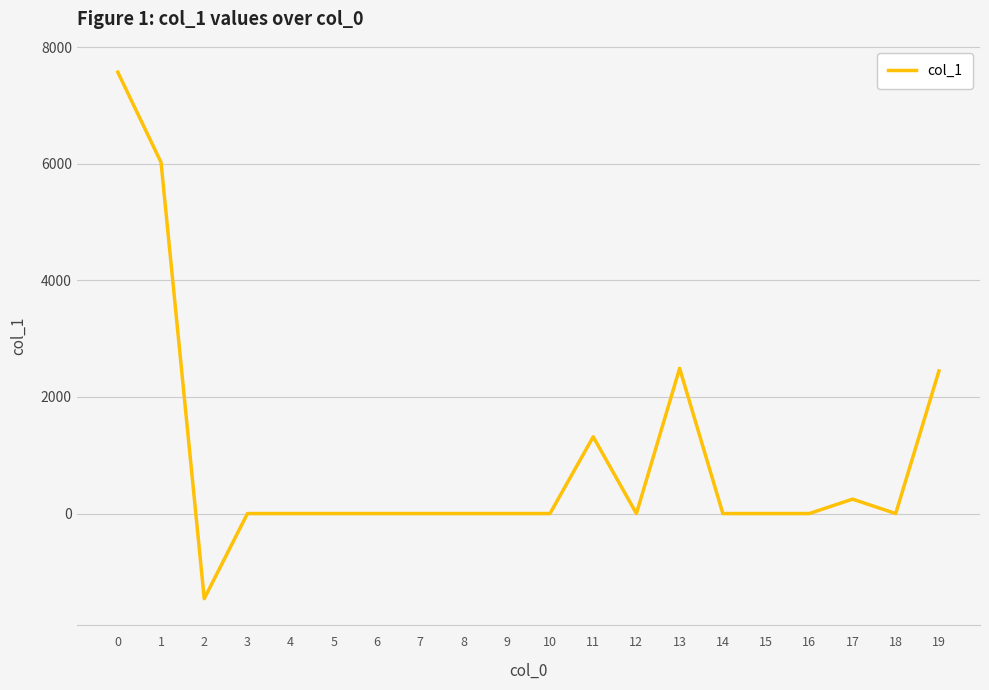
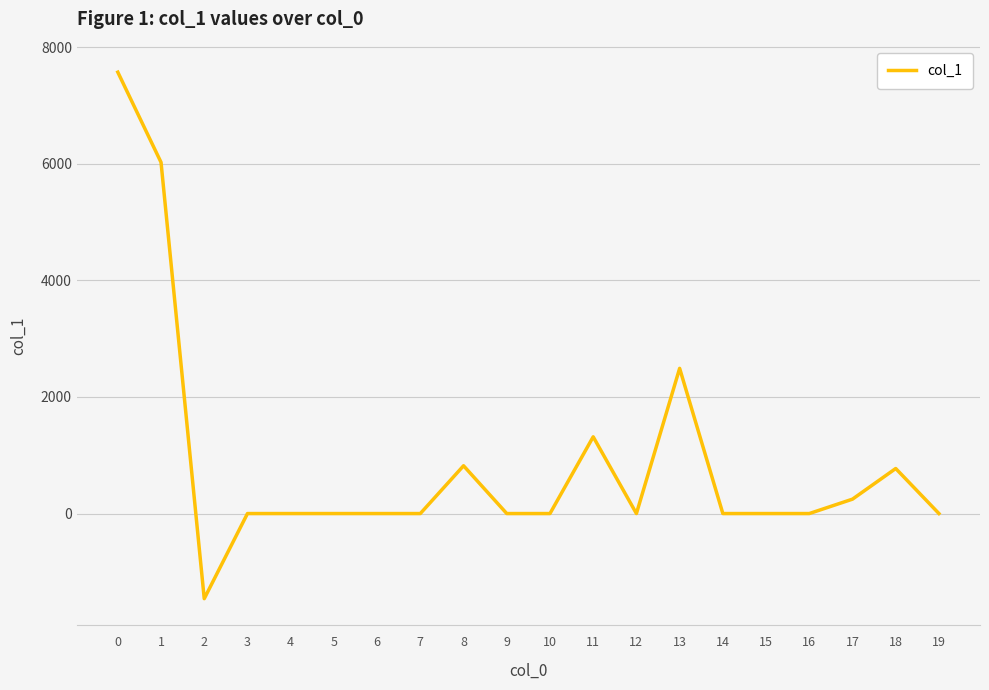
8: 0 -> 800
18: 0 -> 800
19: 2400 -> 0
